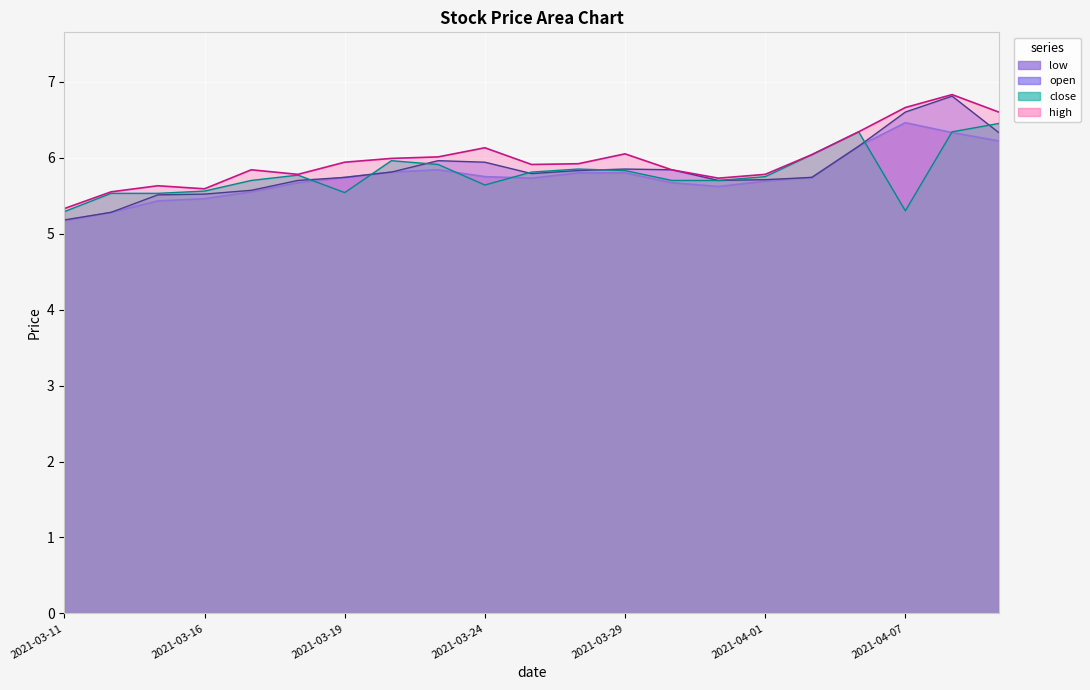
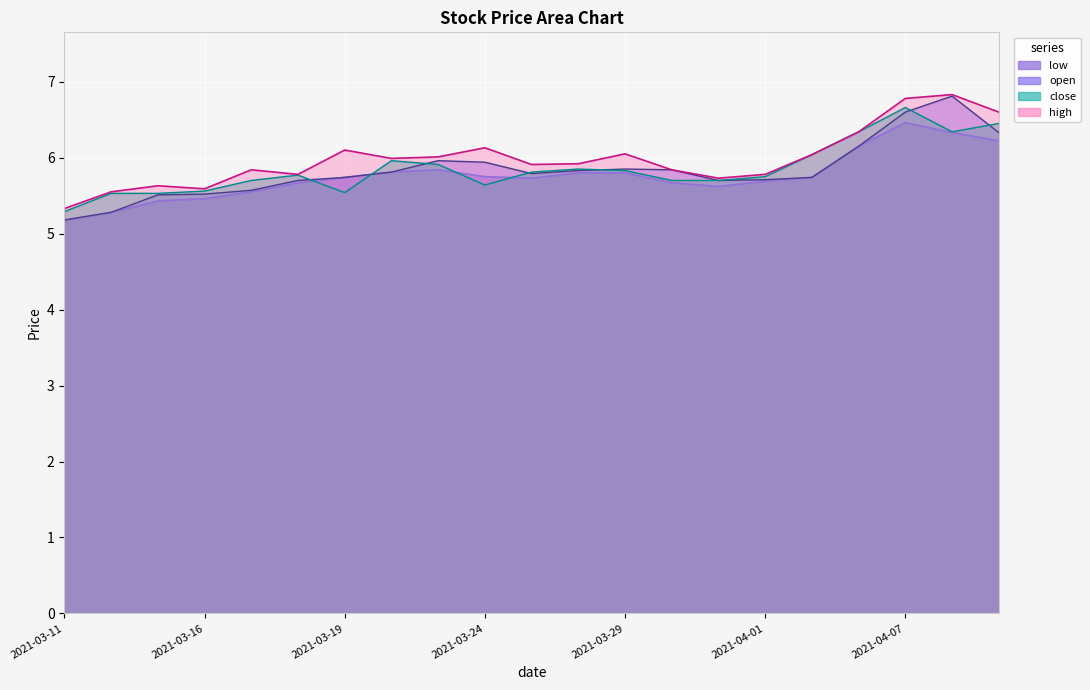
high, 2021-03-19: 5.9 -> 6.1
close, 2021-04-07: 5.3 -> 6.7
high, 2021-04-07: 6.7 -> 6.8
